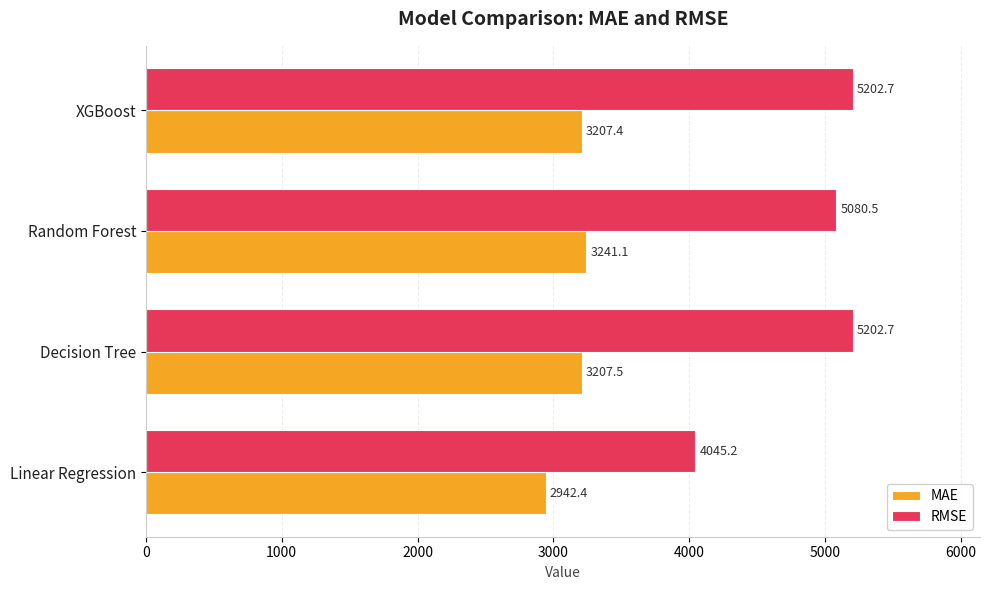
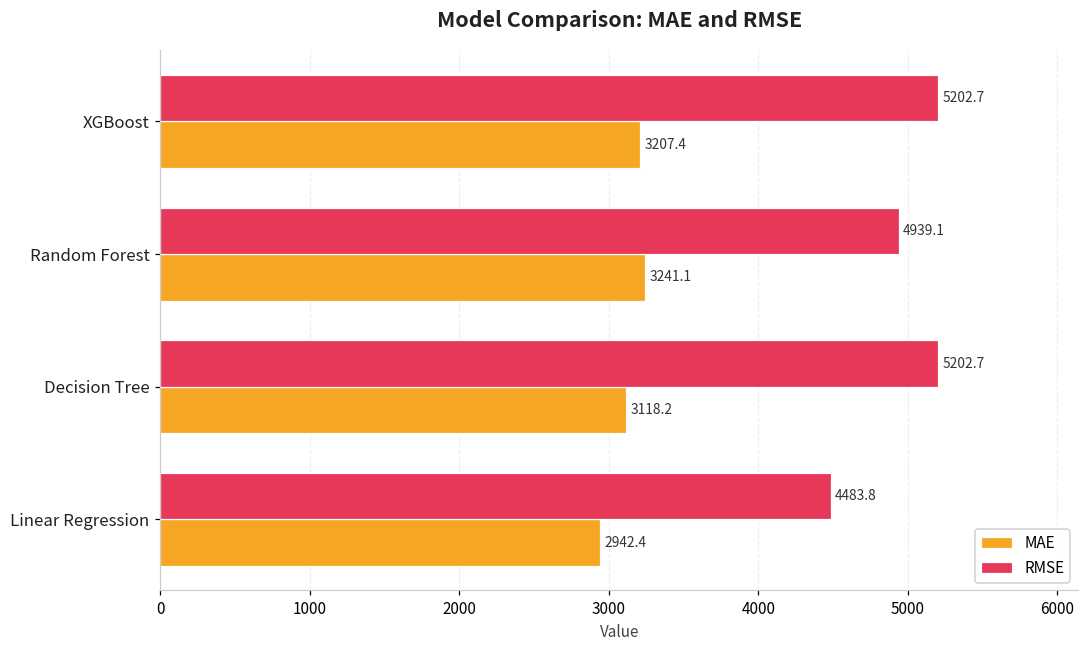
RMSE, Random Forest: 5080.5 -> 4939.1
MAE, Decision Tree: 3207.5 -> 3118.2
RMSE, Linear Regression: 4045.2 -> 4483.8
